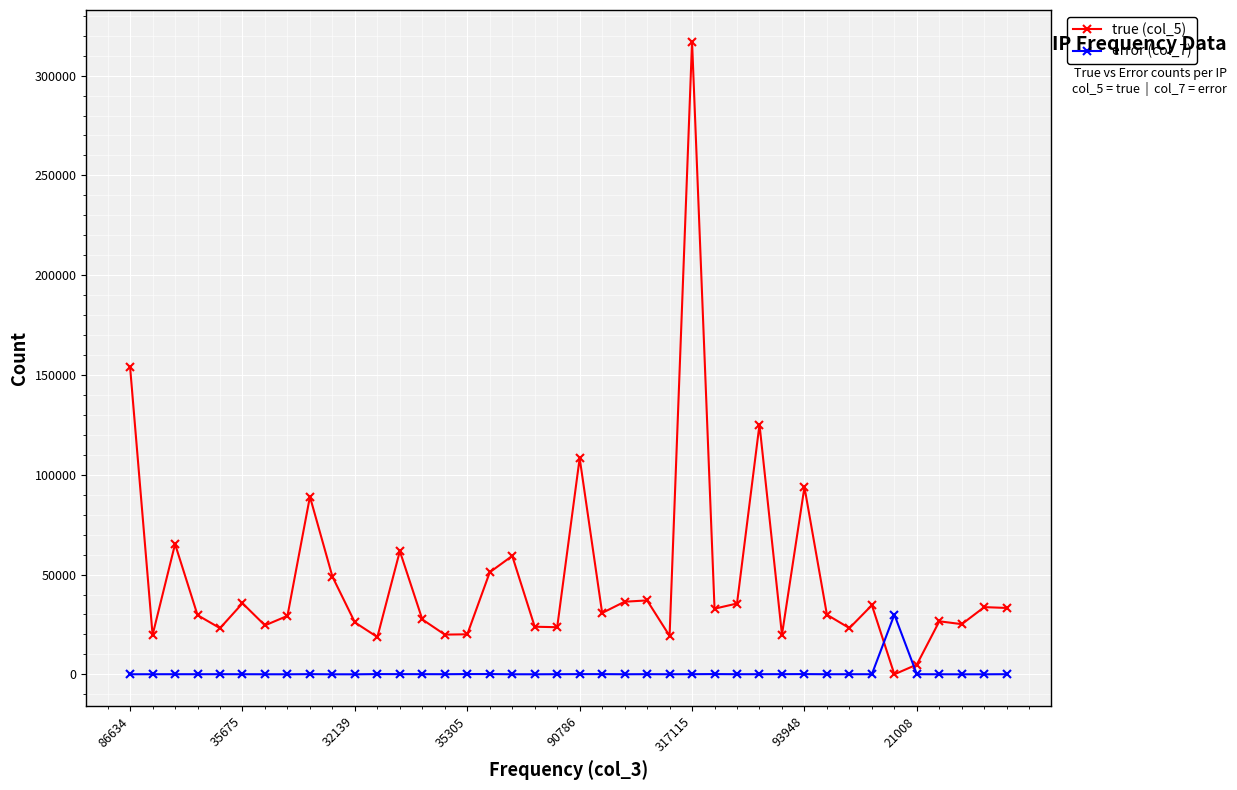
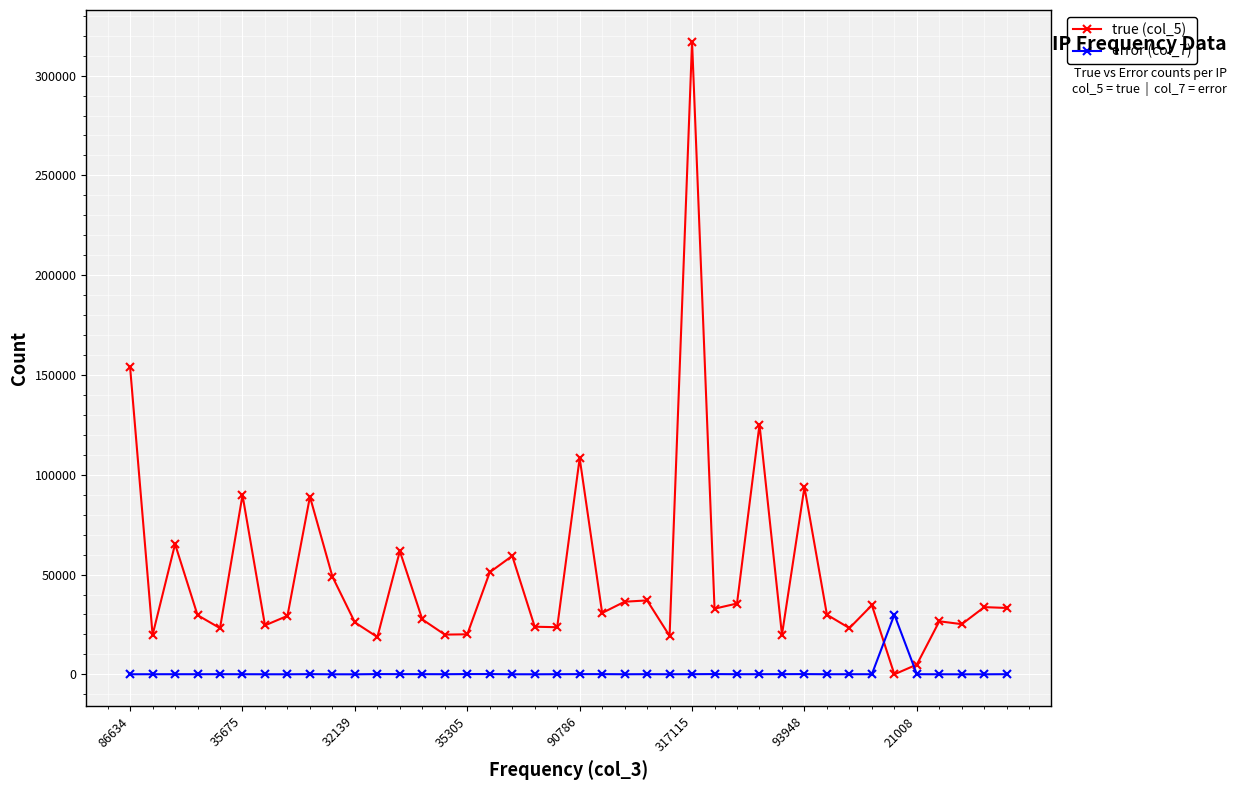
true (col_5), 35675: 36000 -> 90000
